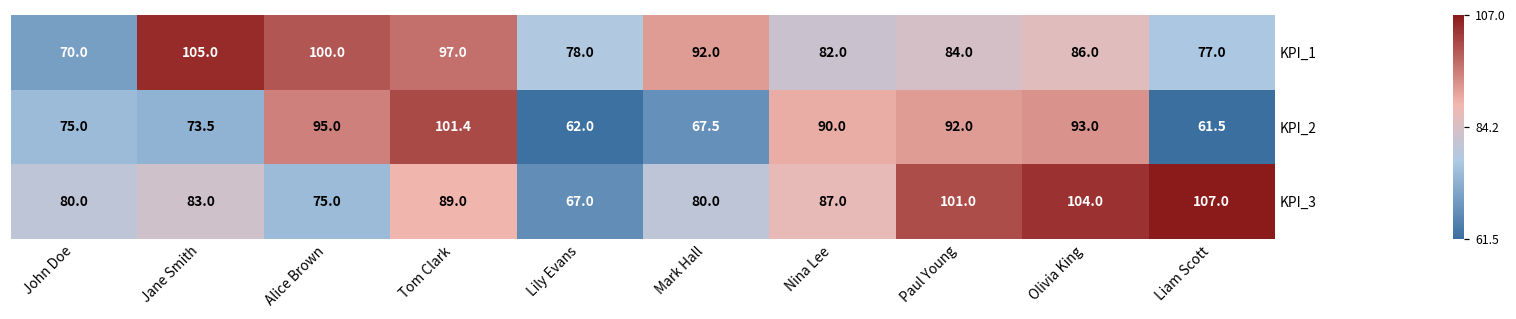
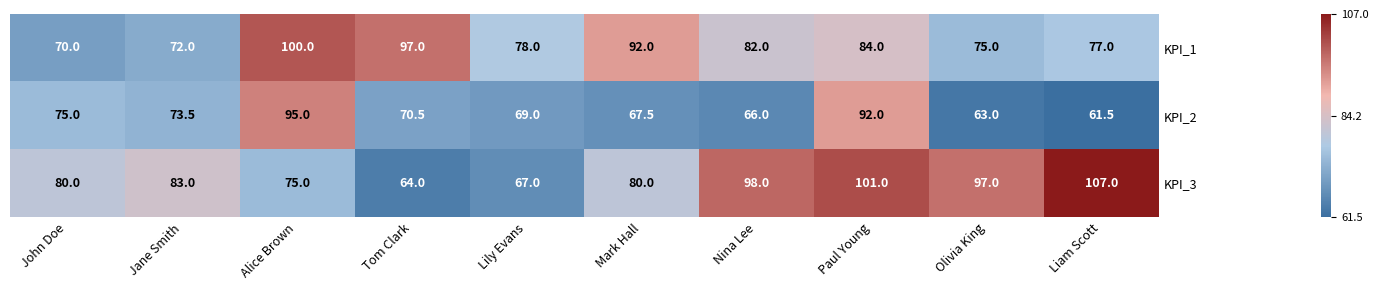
KPI_1, Jane Smith: 105.0 -> 72.0
KPI_1, Olivia King: 86.0 -> 75.0
KPI_2, Tom Clark: 101.4 -> 70.5
KPI_2, Lily Evans: 62.0 -> 69.0
KPI_2, Nina Lee: 90.0 -> 66.0
KPI_2, Olivia King: 93.0 -> 63.0
KPI_3, Tom Clark: 89.0 -> 64.0
KPI_3, Nina Lee: 87.0 -> 98.0
KPI_3, Olivia King: 104.0 -> 97.0
